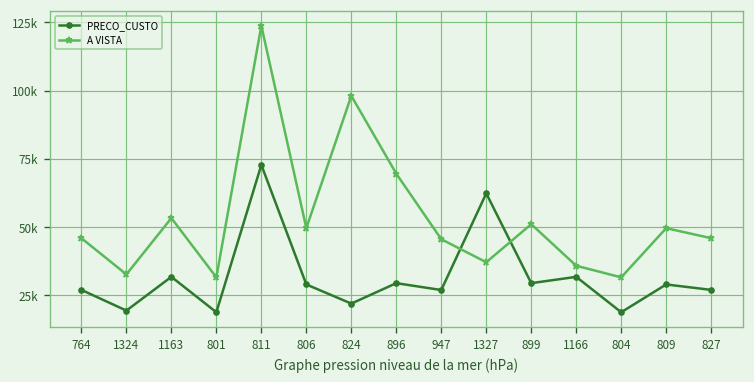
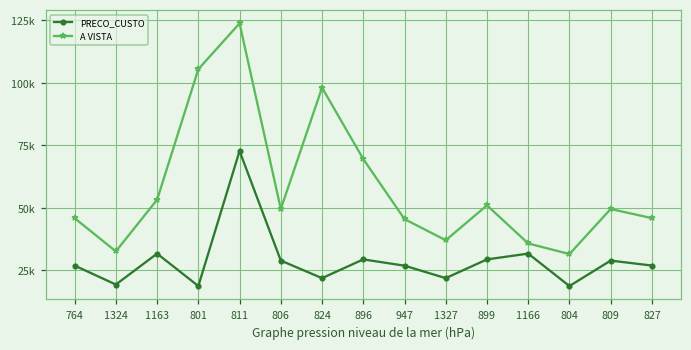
A VISTA, 801: 31000 -> 105000
PRECO_CUSTO, 1327: 62000 -> 22000
